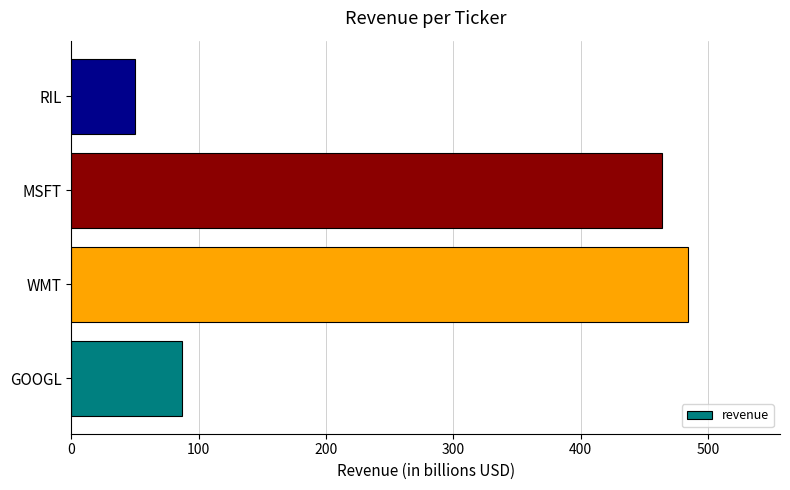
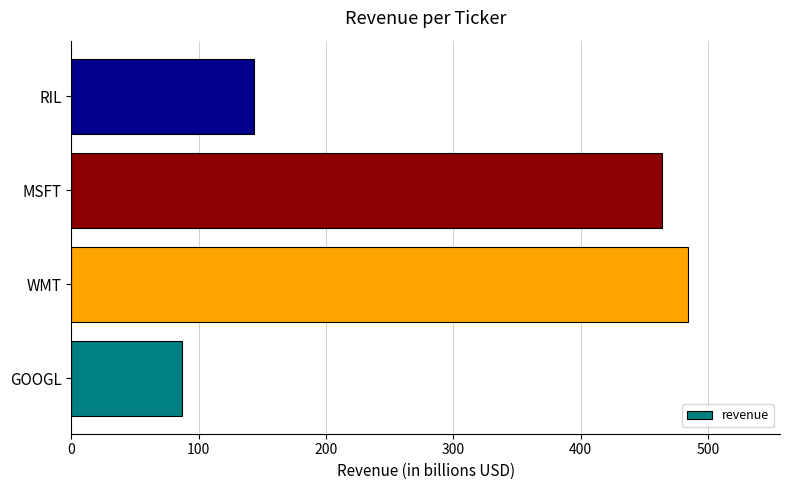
RIL: 50 -> 143
